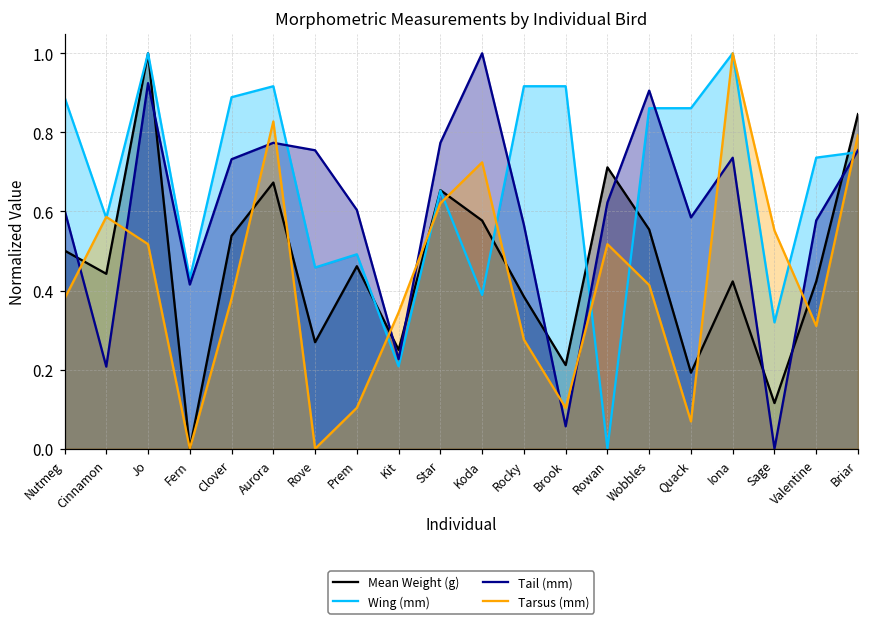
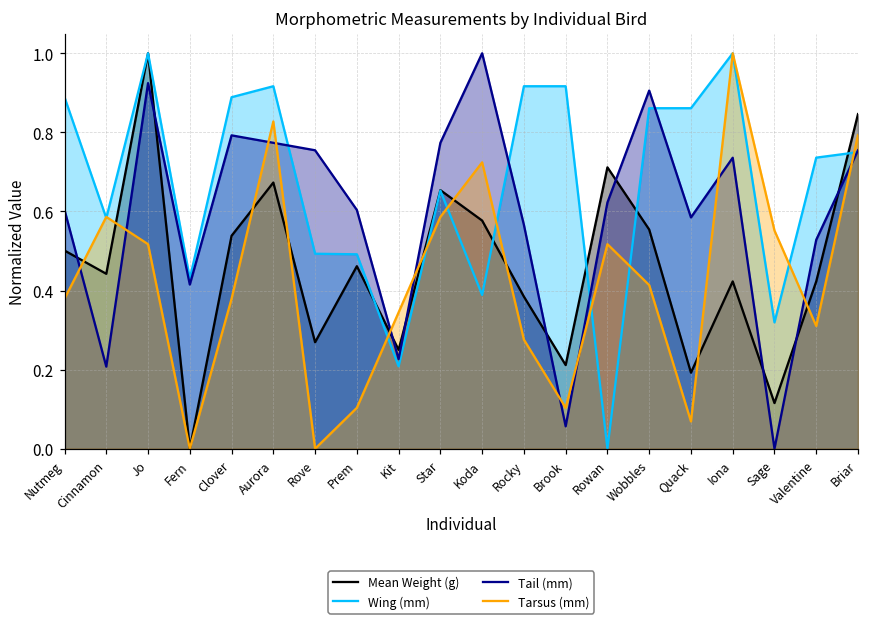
Tail (mm), Clover: 0.73 -> 0.79
Wing (mm), Rove: 0.46 -> 0.49
Tarsus (mm), Star: 0.62 -> 0.59
Tail (mm), Valentine: 0.58 -> 0.53
